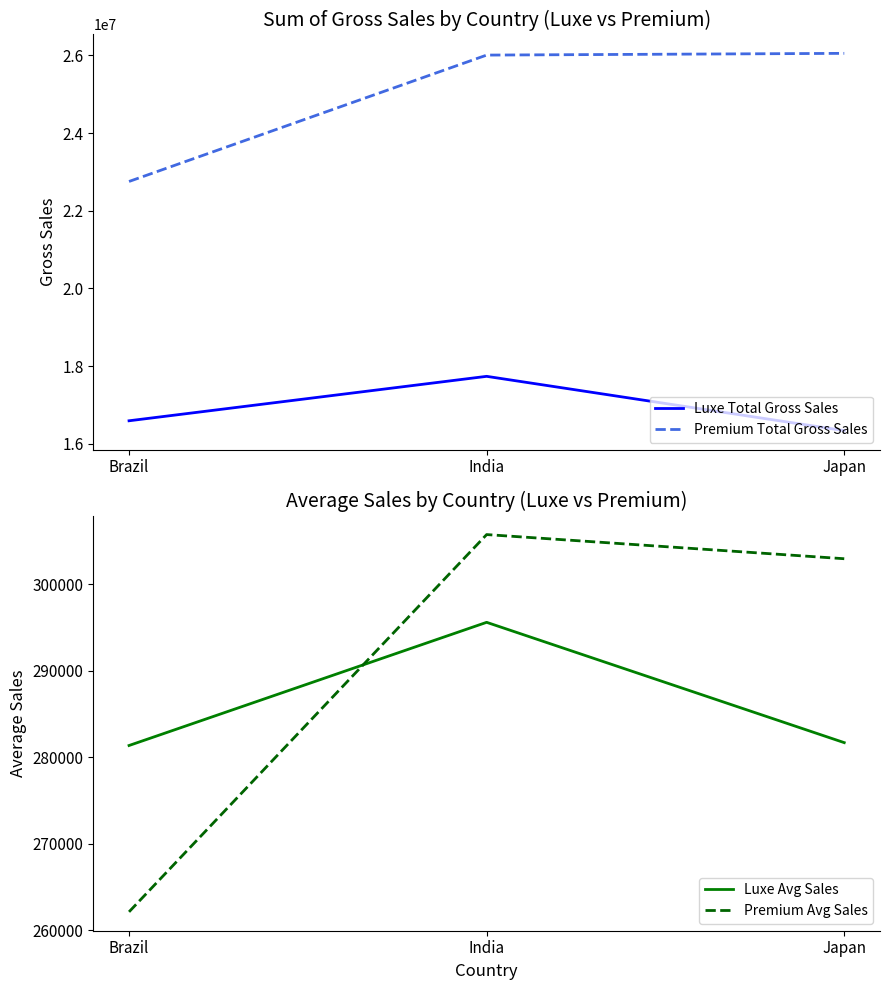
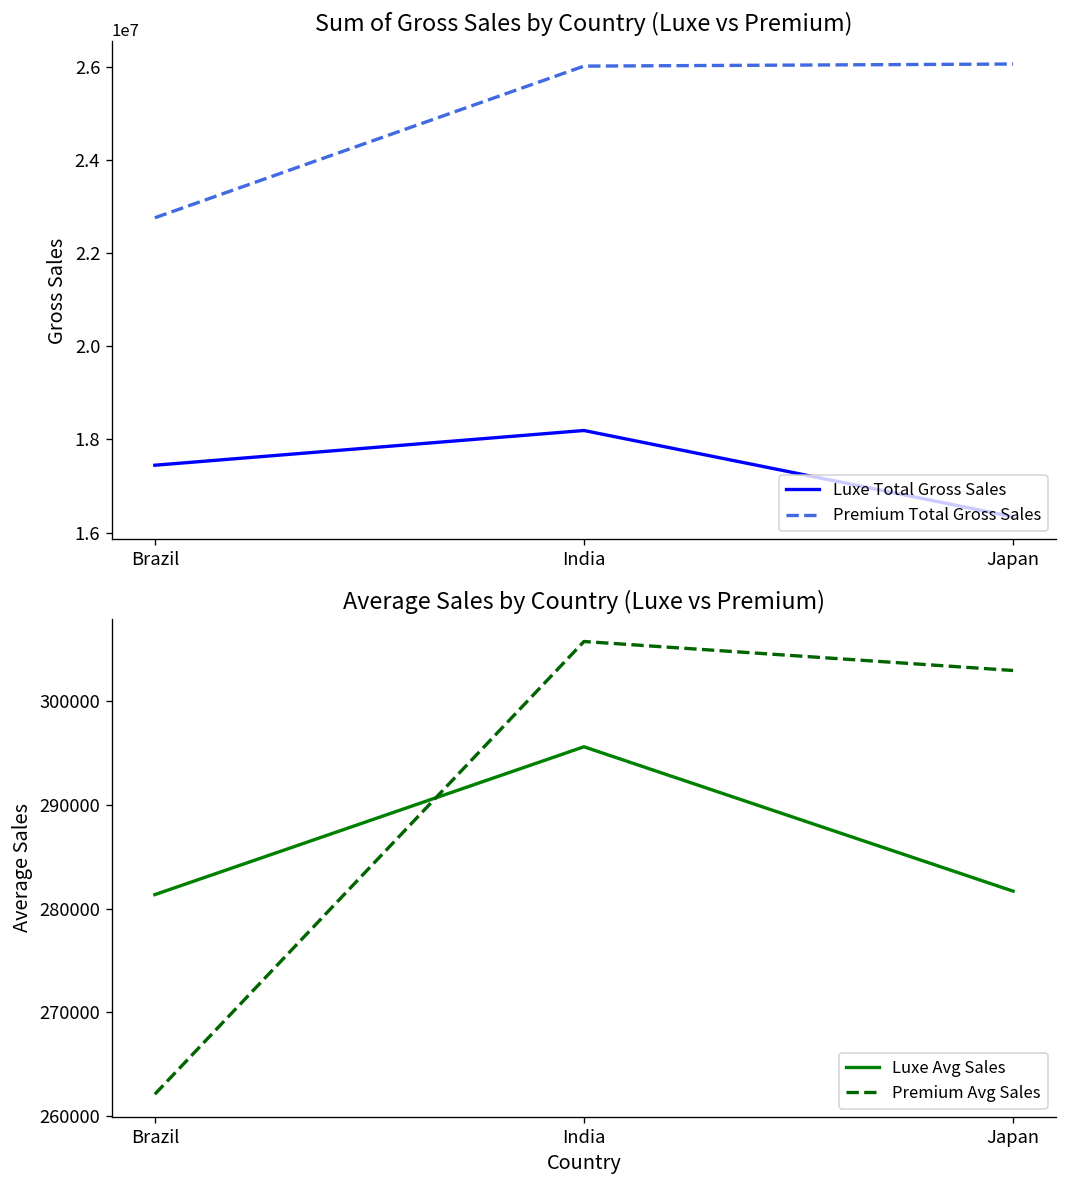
Sum of Gross Sales by Country (Luxe vs Premium), Luxe Total Gross Sales, Brazil: 16600000 -> 17400000
Sum of Gross Sales by Country (Luxe vs Premium), Luxe Total Gross Sales, India: 17700000 -> 18200000
